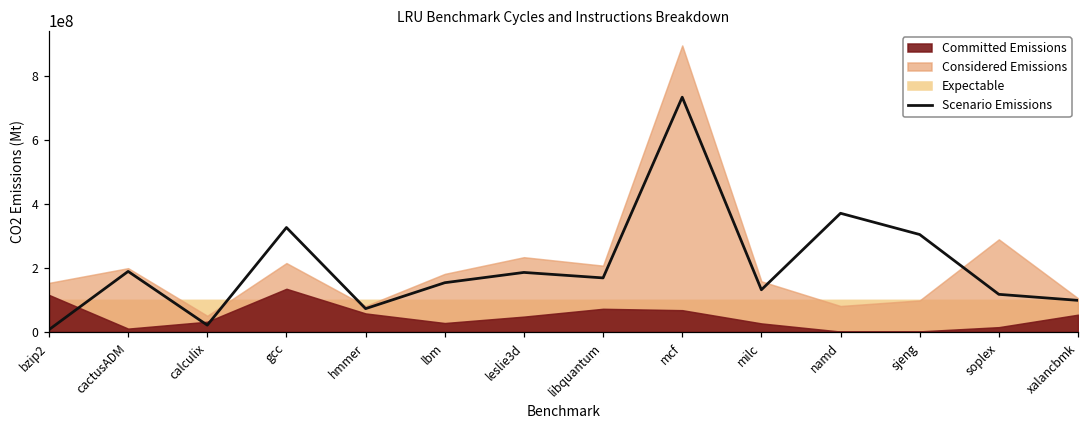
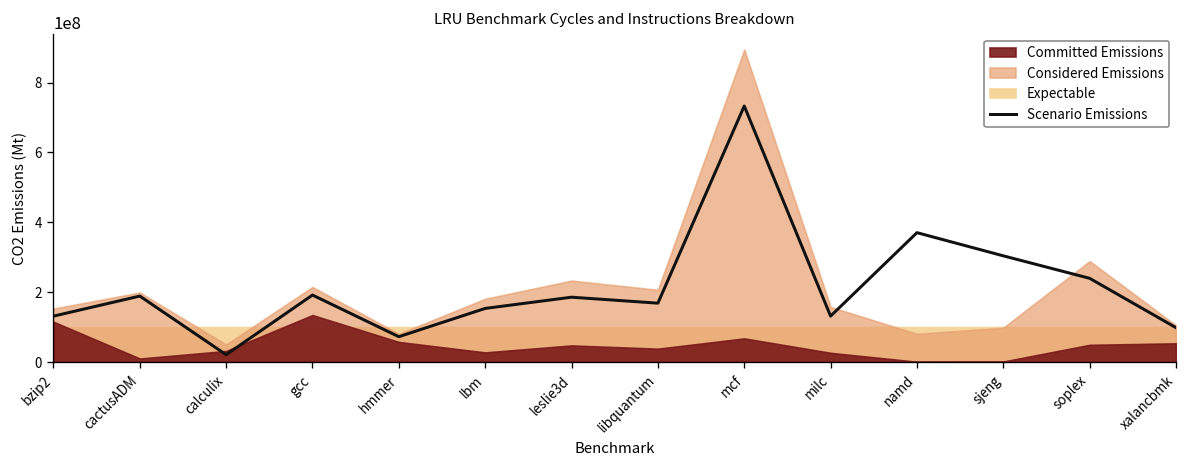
Scenario Emissions, bzip2: 10000000 -> 130000000
Scenario Emissions, gcc: 330000000 -> 190000000
Committed Emissions, libquantum: 70000000 -> 40000000
Scenario Emissions, soplex: 120000000 -> 240000000
Committed Emissions, soplex: 10000000 -> 50000000
